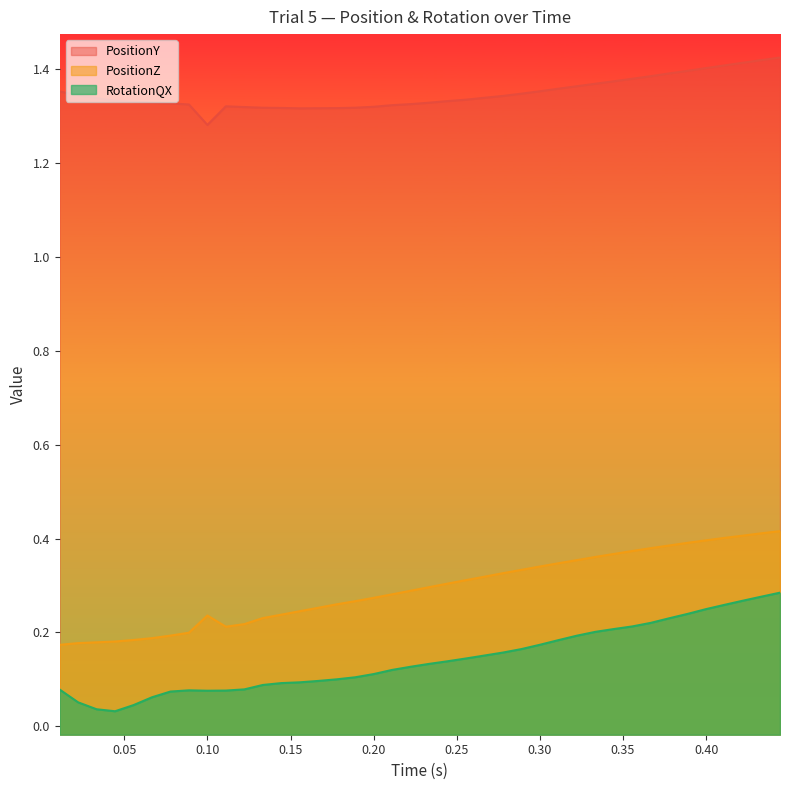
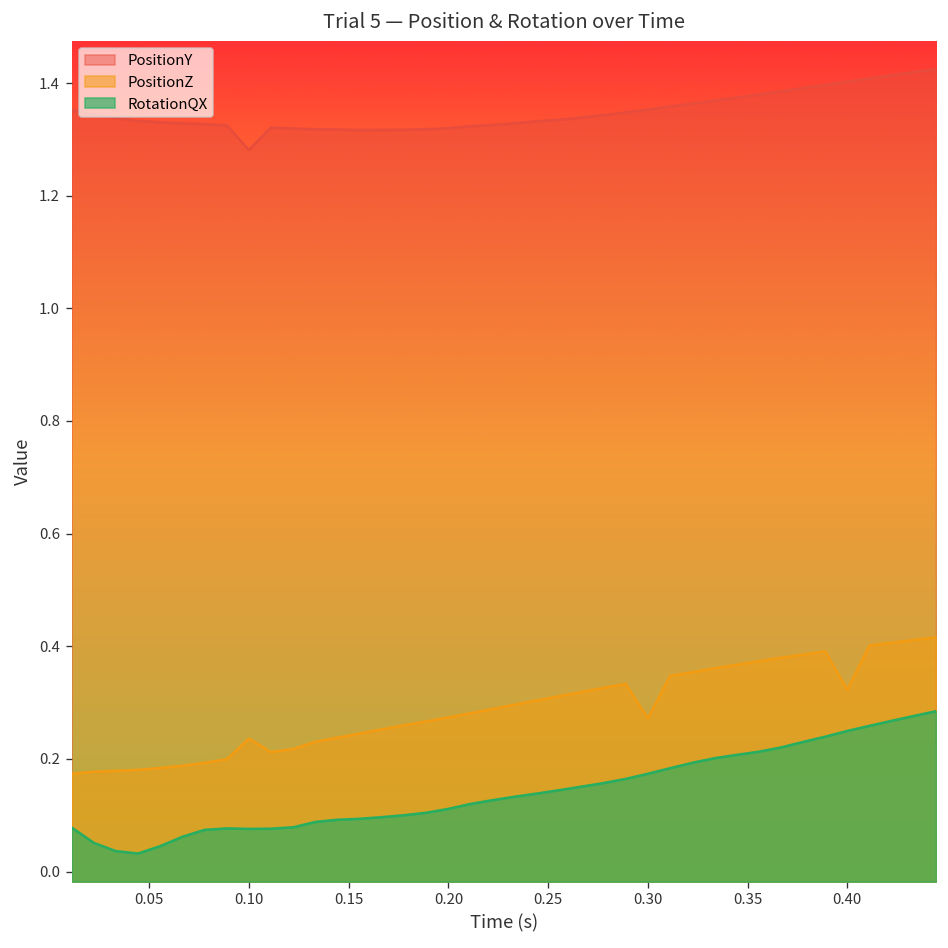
PositionZ, 0.30: 0.34 -> 0.27
PositionZ, 0.40: 0.40 -> 0.32
